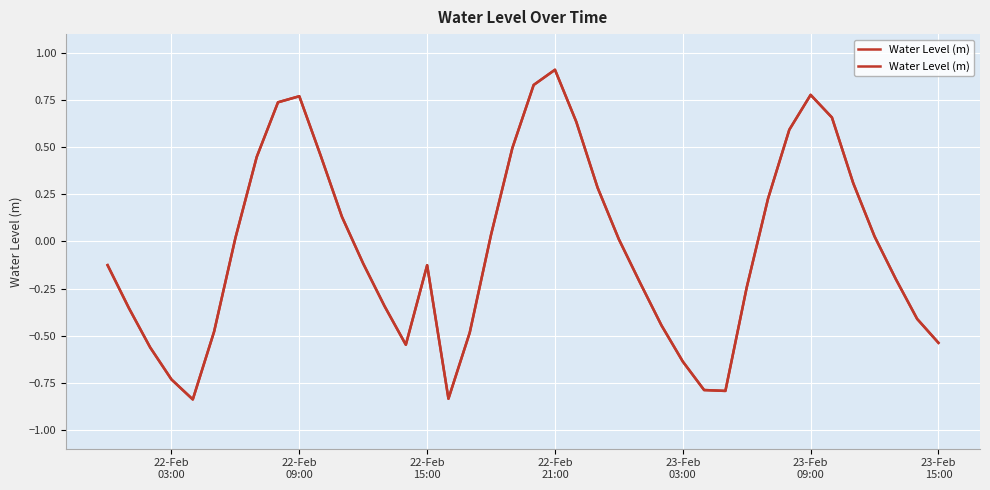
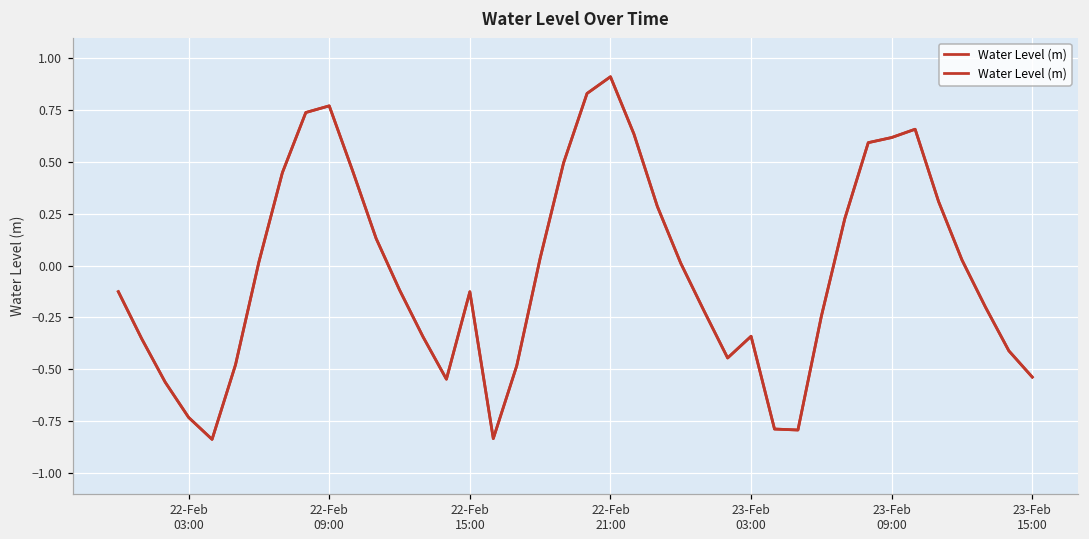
23-Feb 03:00: -0.64 -> -0.34
23-Feb 09:00: 0.78 -> 0.62
